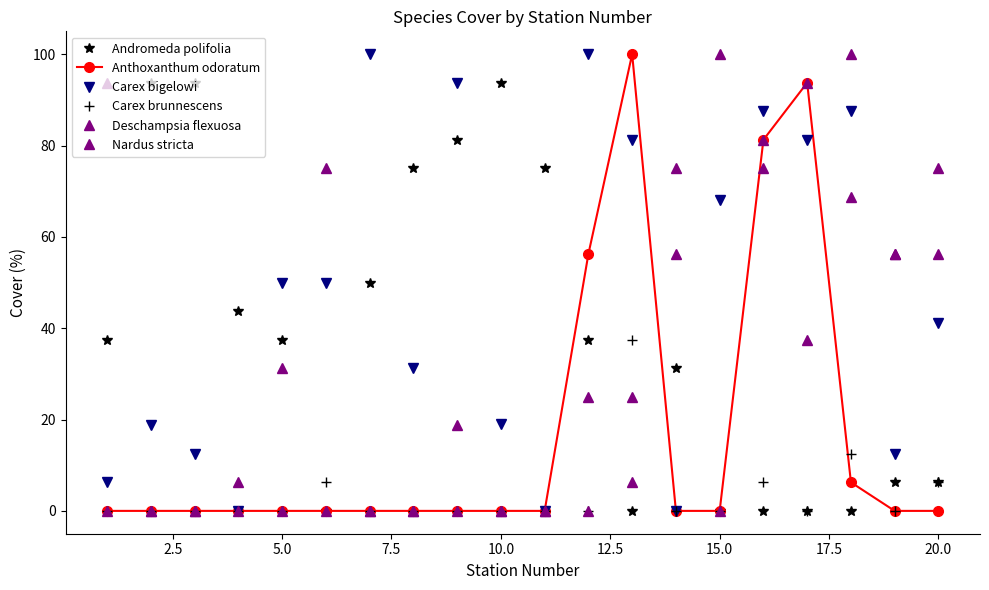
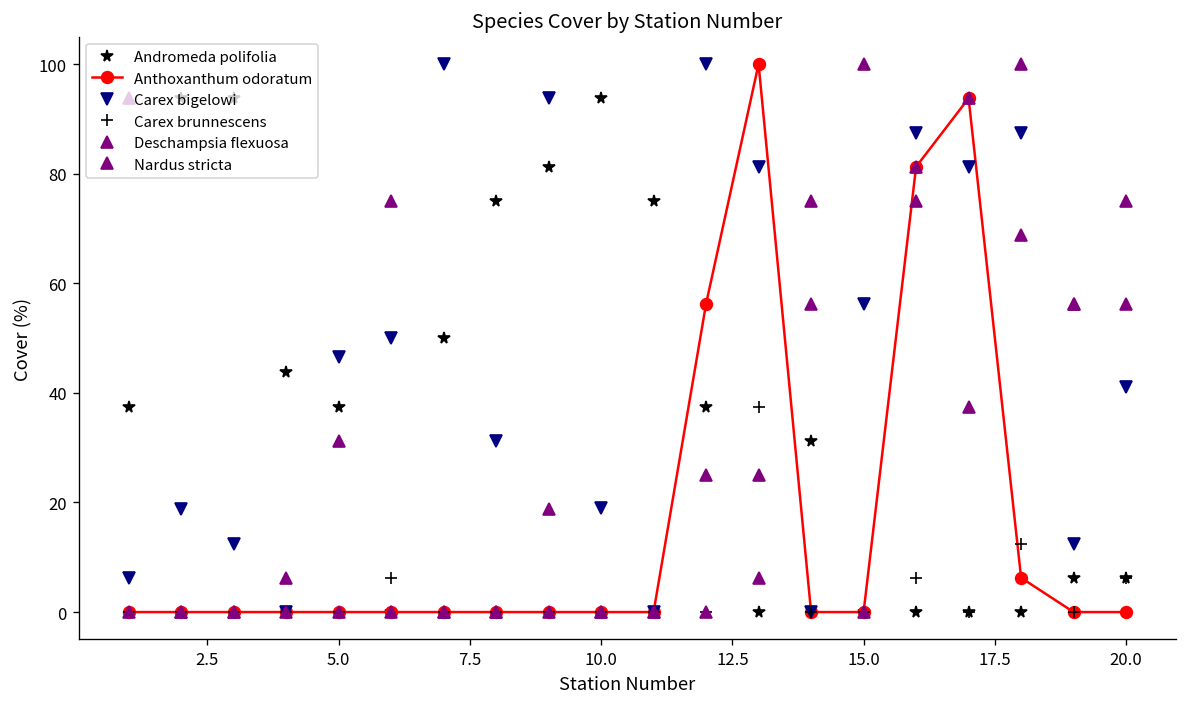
Carex bigelowi, 5.0: 50 -> 47
Carex bigelowi, 15.0: 68 -> 56
